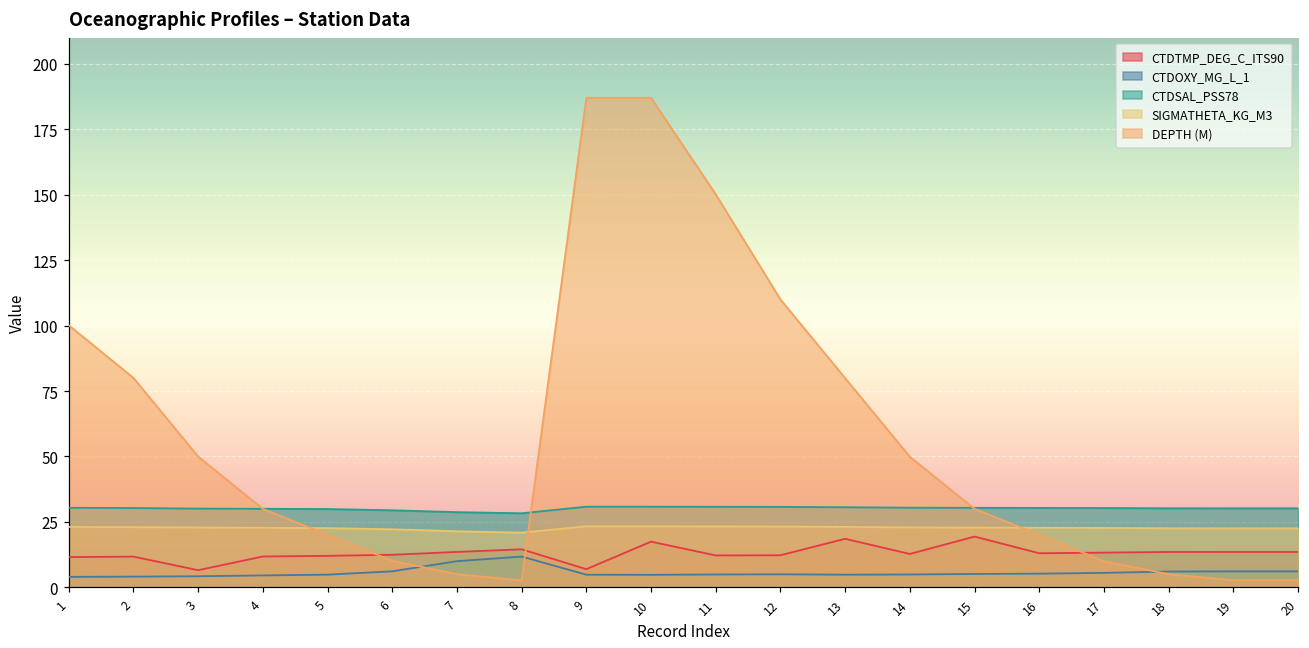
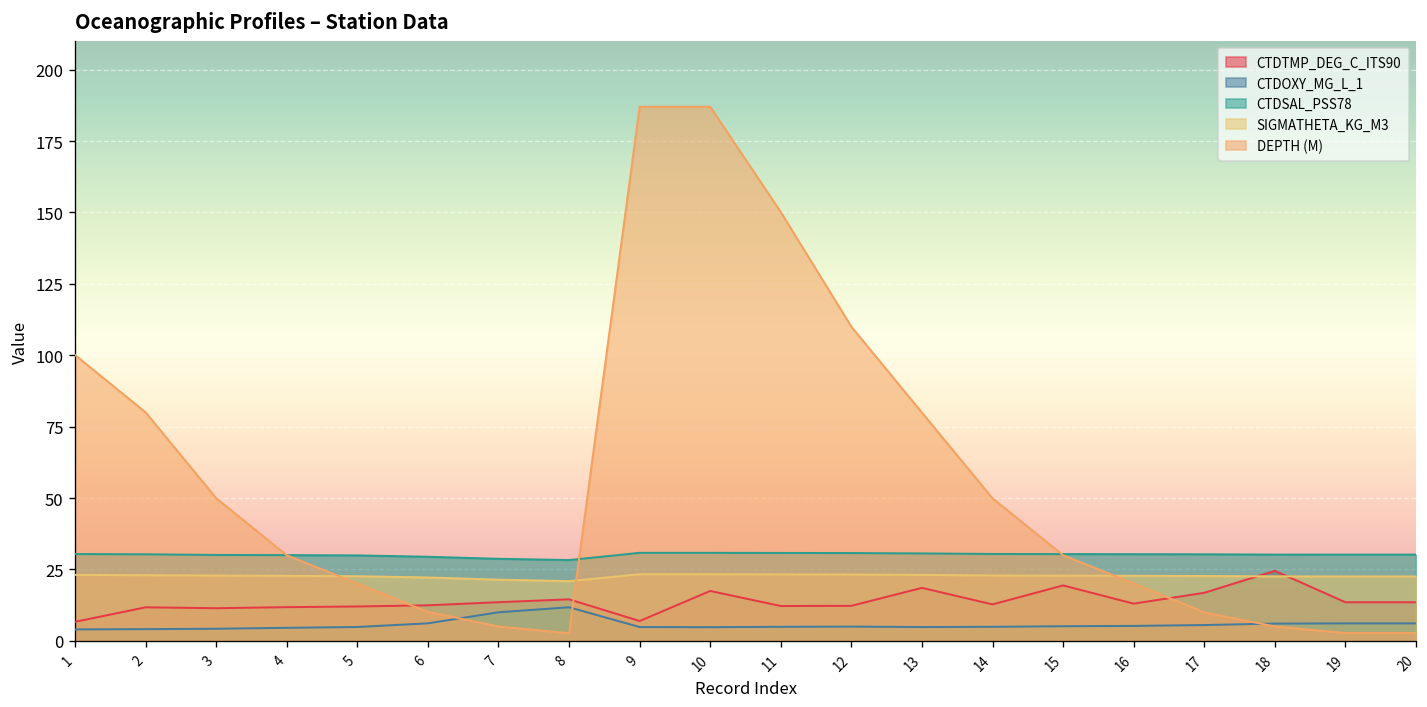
CTDTMP_DEG_C_ITS90, 1: 12 -> 7
CTDTMP_DEG_C_ITS90, 3: 7 -> 11
CTDTMP_DEG_C_ITS90, 17: 13 -> 17
CTDTMP_DEG_C_ITS90, 18: 14 -> 25
